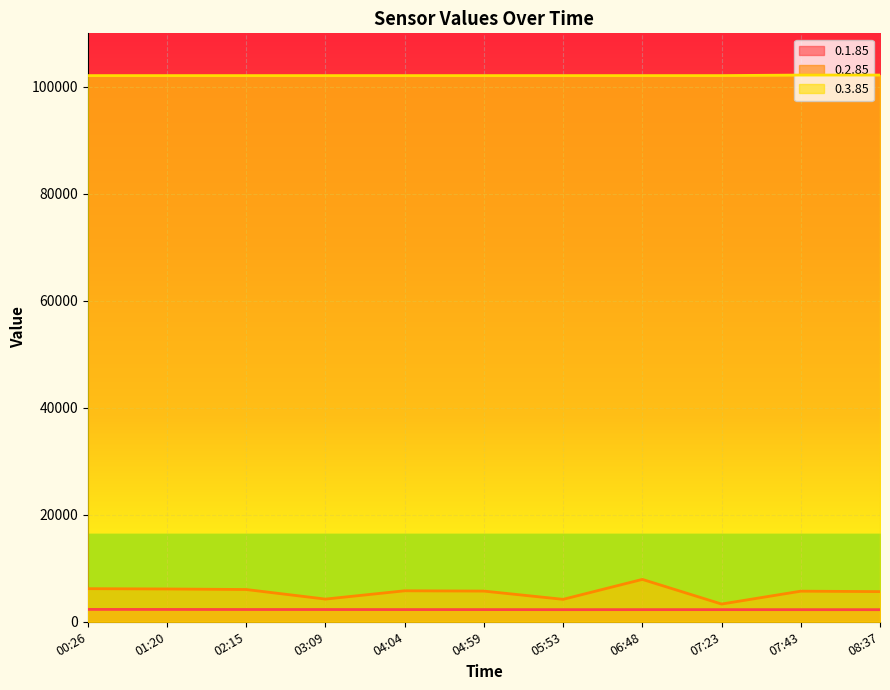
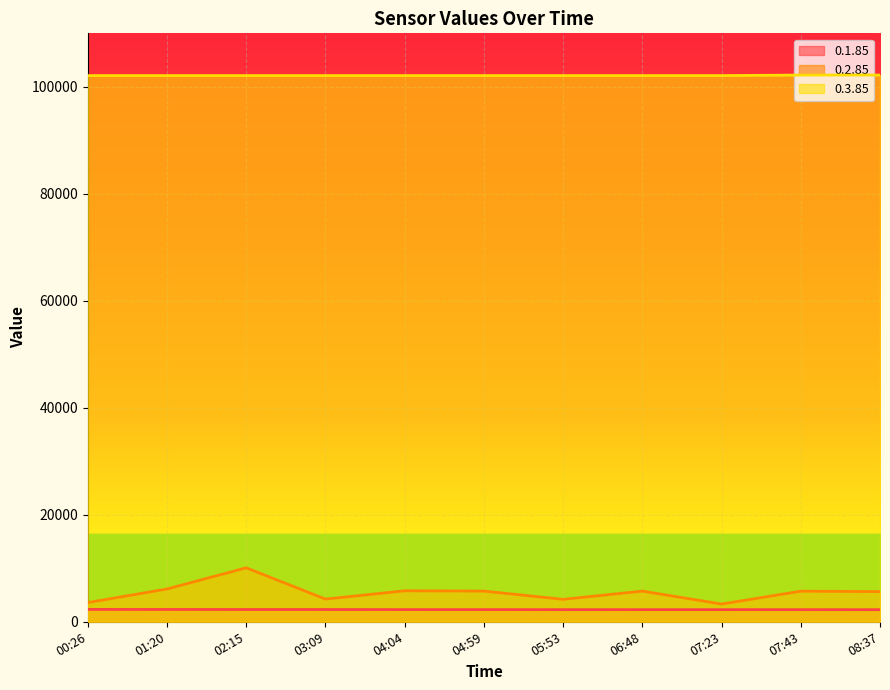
0.2.85, 00:26: 6000 -> 4000
0.2.85, 02:15: 6000 -> 10000
0.2.85, 06:48: 8000 -> 6000
